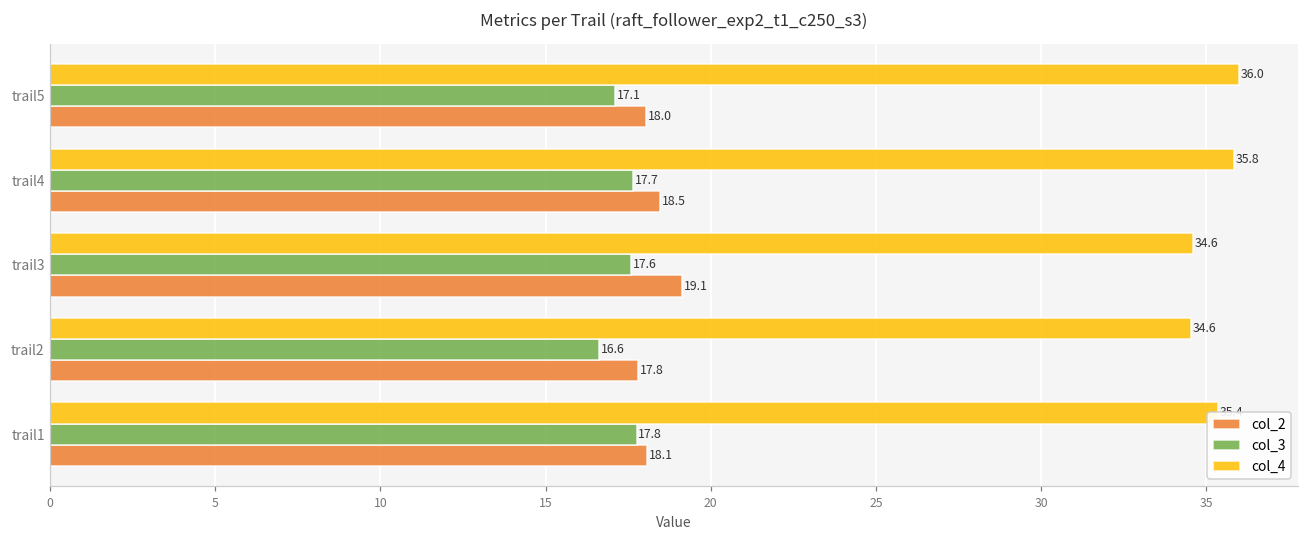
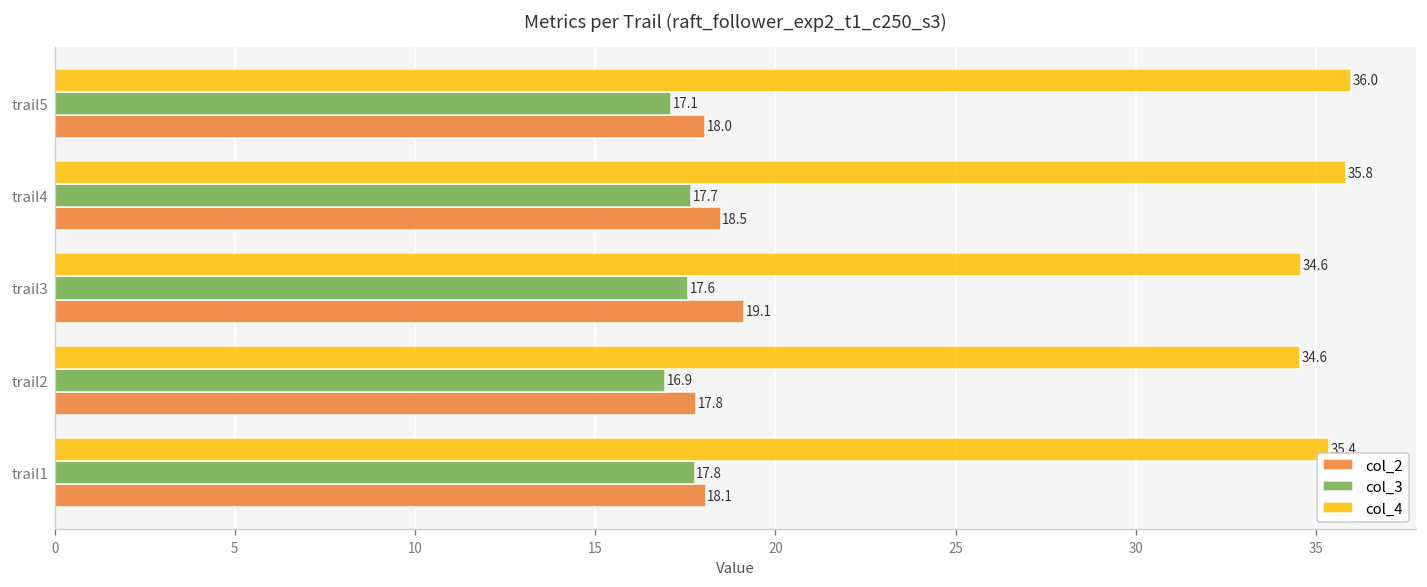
col_3, trail2: 16.6 -> 16.9
